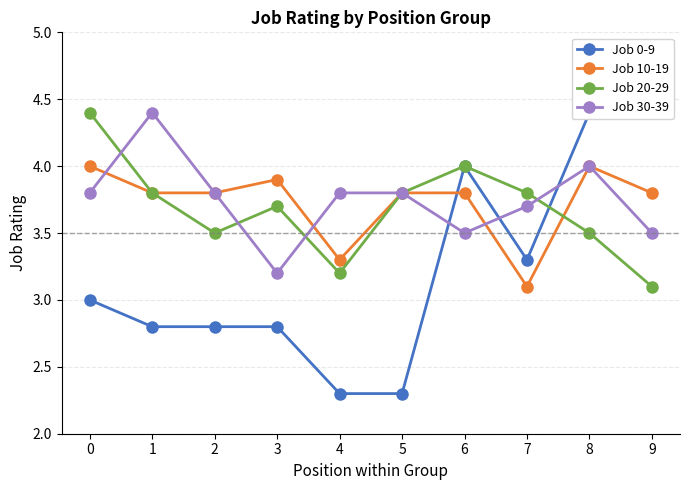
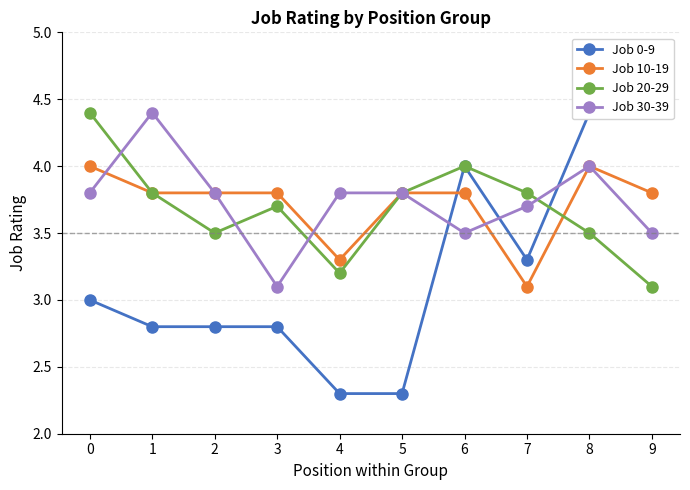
Job 10-19, 3: 3.9 -> 3.8
Job 30-39, 3: 3.2 -> 3.1
